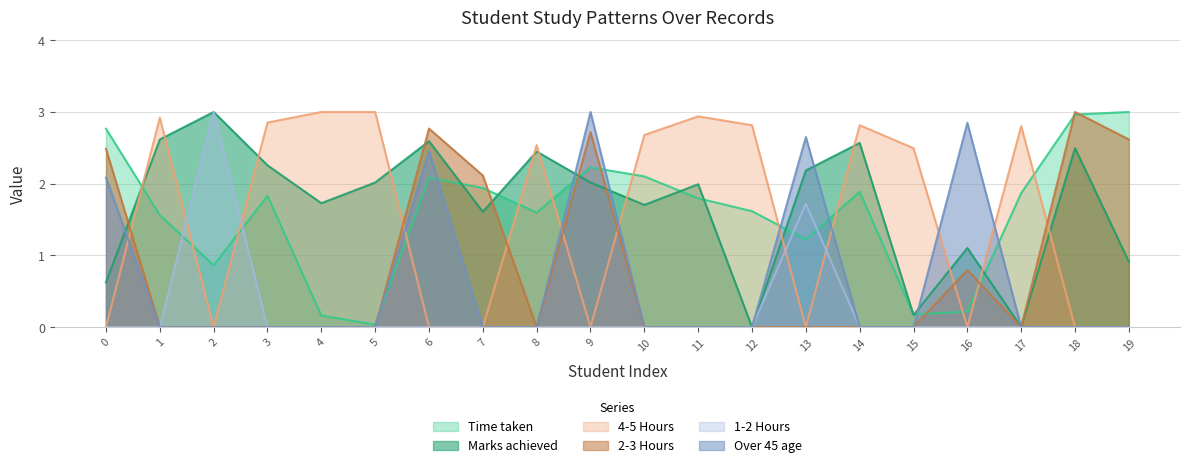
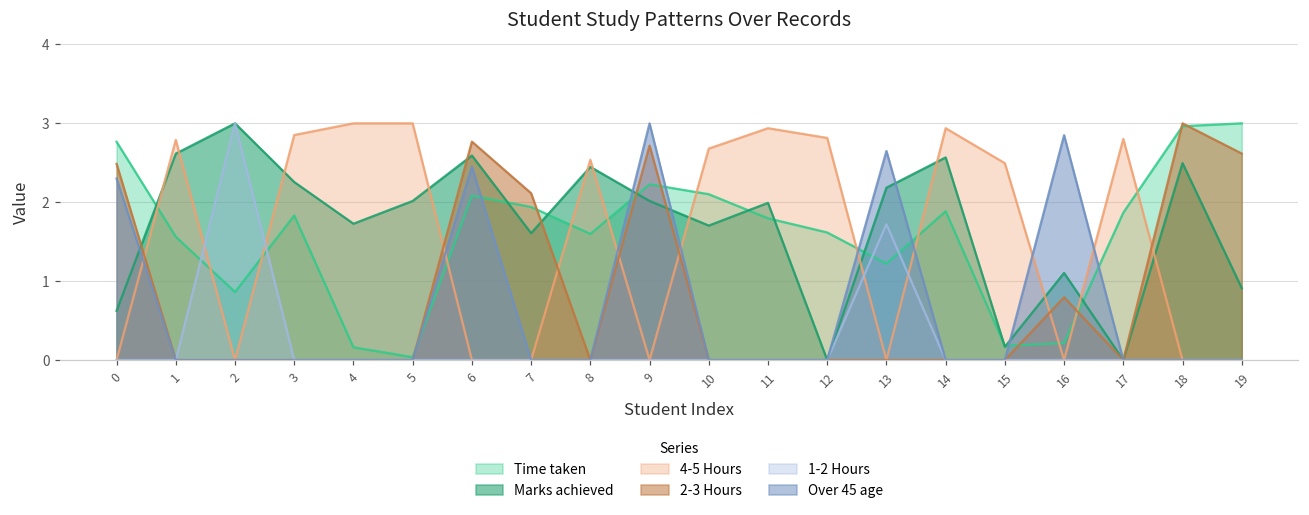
Over 45 age, 0: 2.1 -> 2.3
4-5 Hours, 1: 2.9 -> 2.8
4-5 Hours, 14: 2.8 -> 2.9
